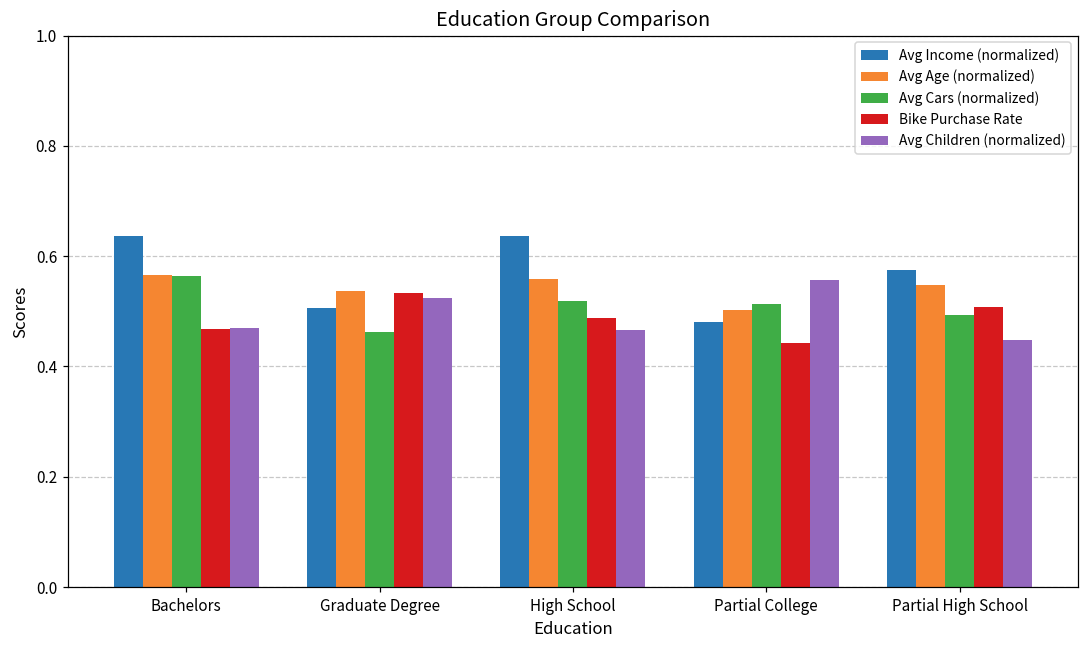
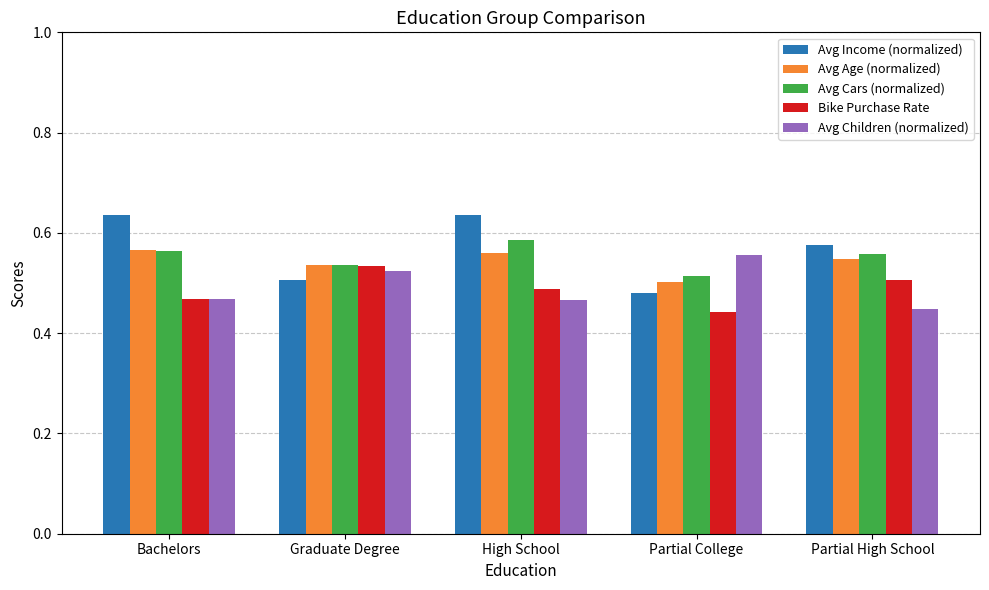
Avg Cars (normalized), Graduate Degree: 0.46 -> 0.54
Avg Cars (normalized), High School: 0.52 -> 0.59
Avg Cars (normalized), Partial High School: 0.49 -> 0.56
